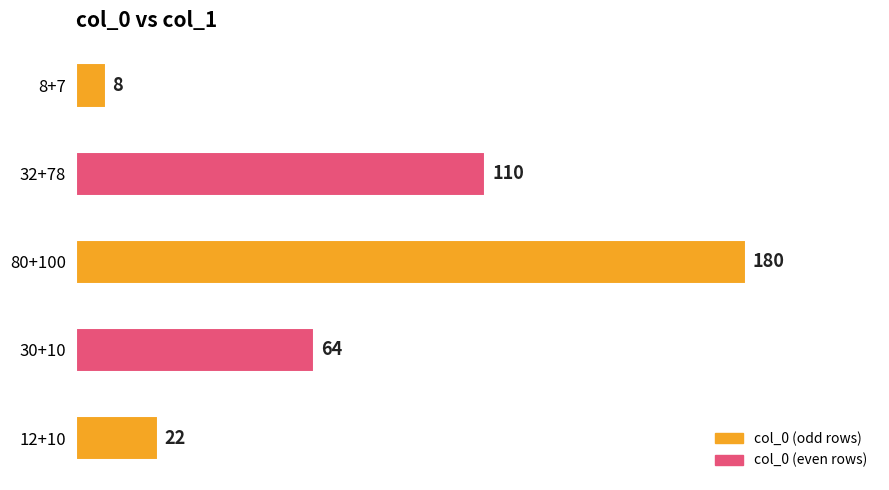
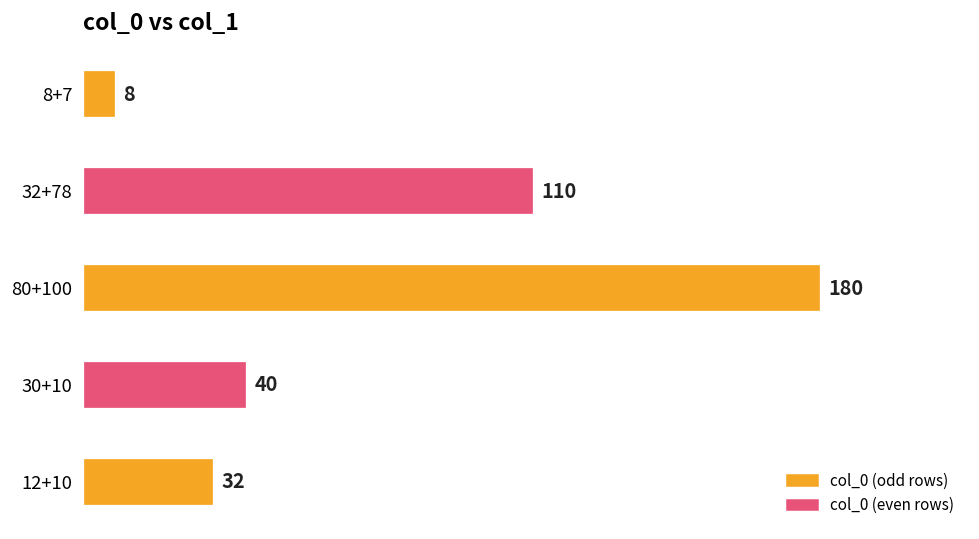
30+10: 64 -> 40
12+10: 22 -> 32
